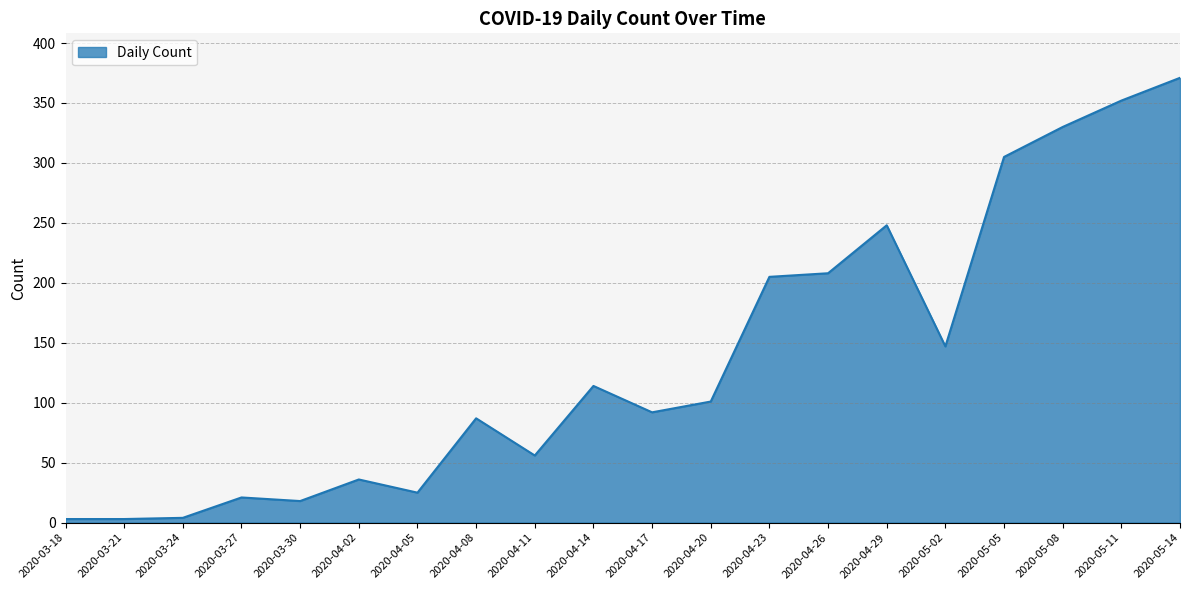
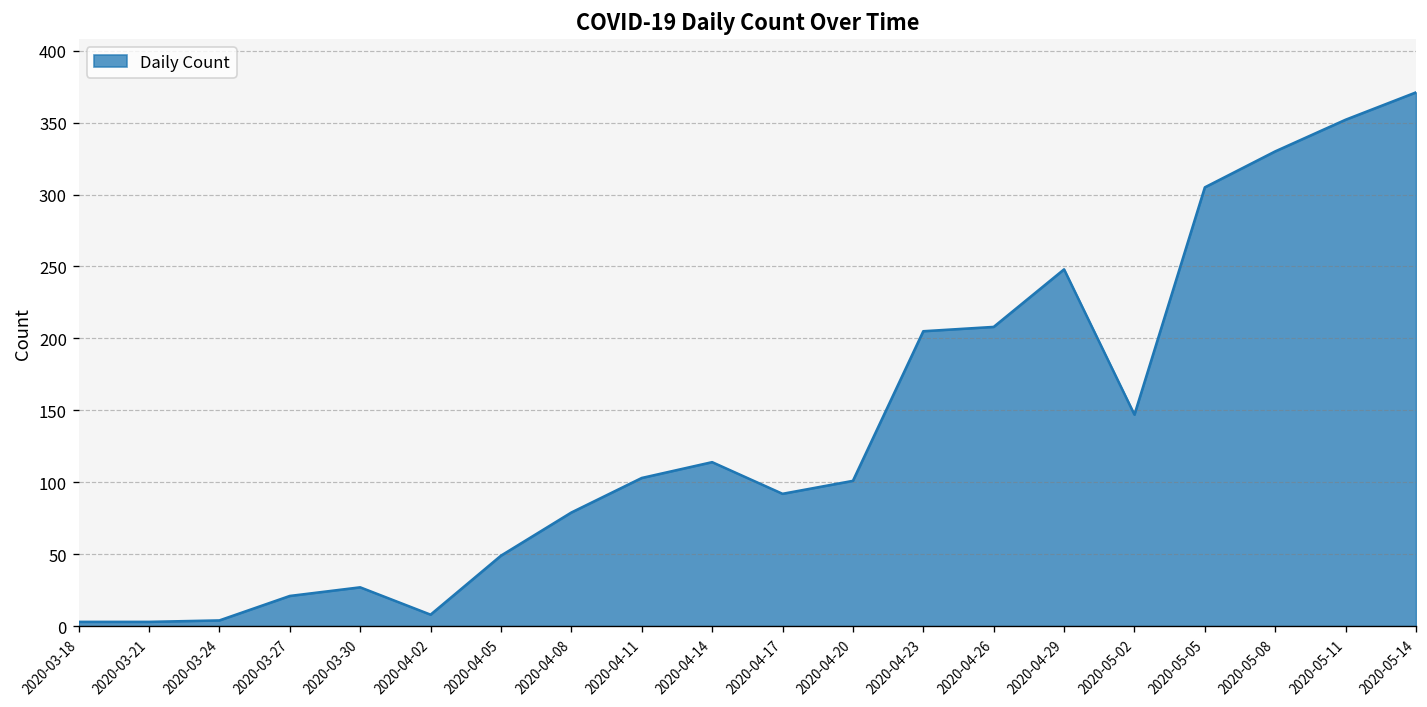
2020-03-30: 18 -> 27
2020-04-02: 36 -> 8
2020-04-05: 25 -> 49
2020-04-08: 87 -> 79
2020-04-11: 56 -> 103
